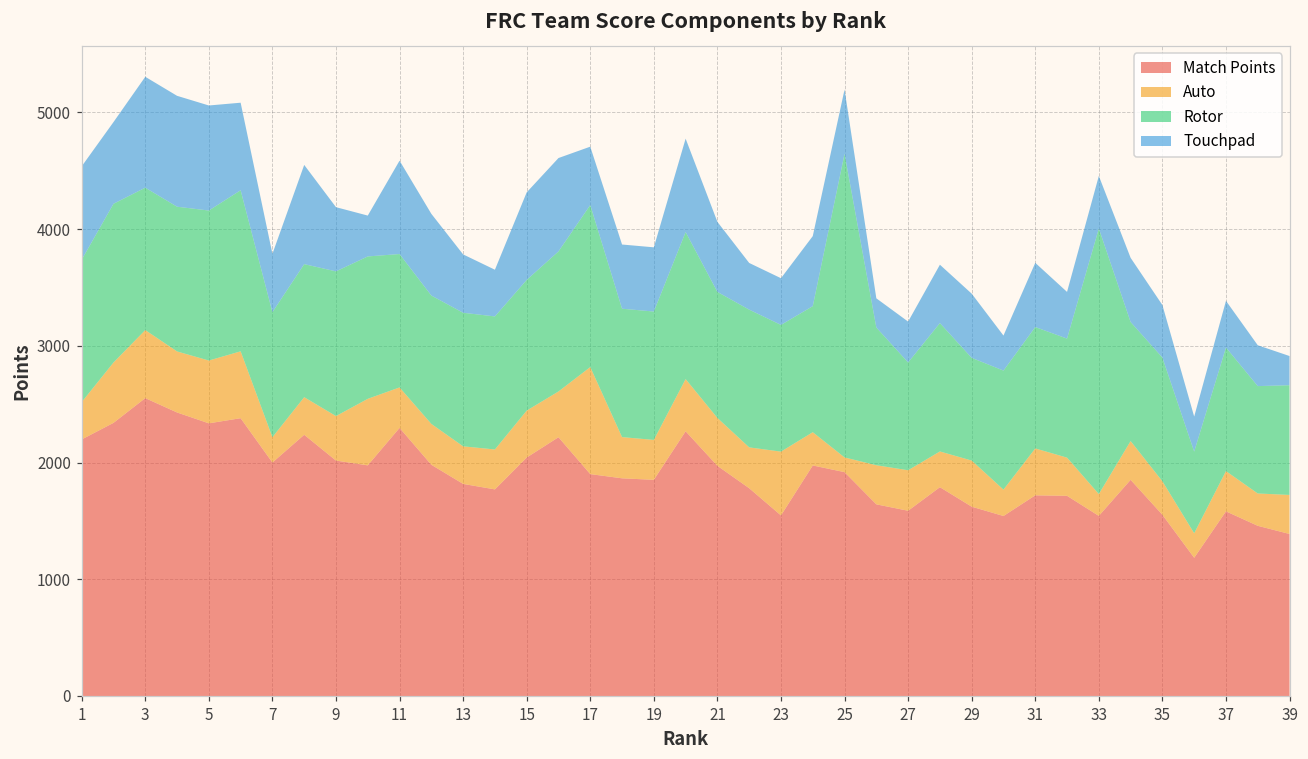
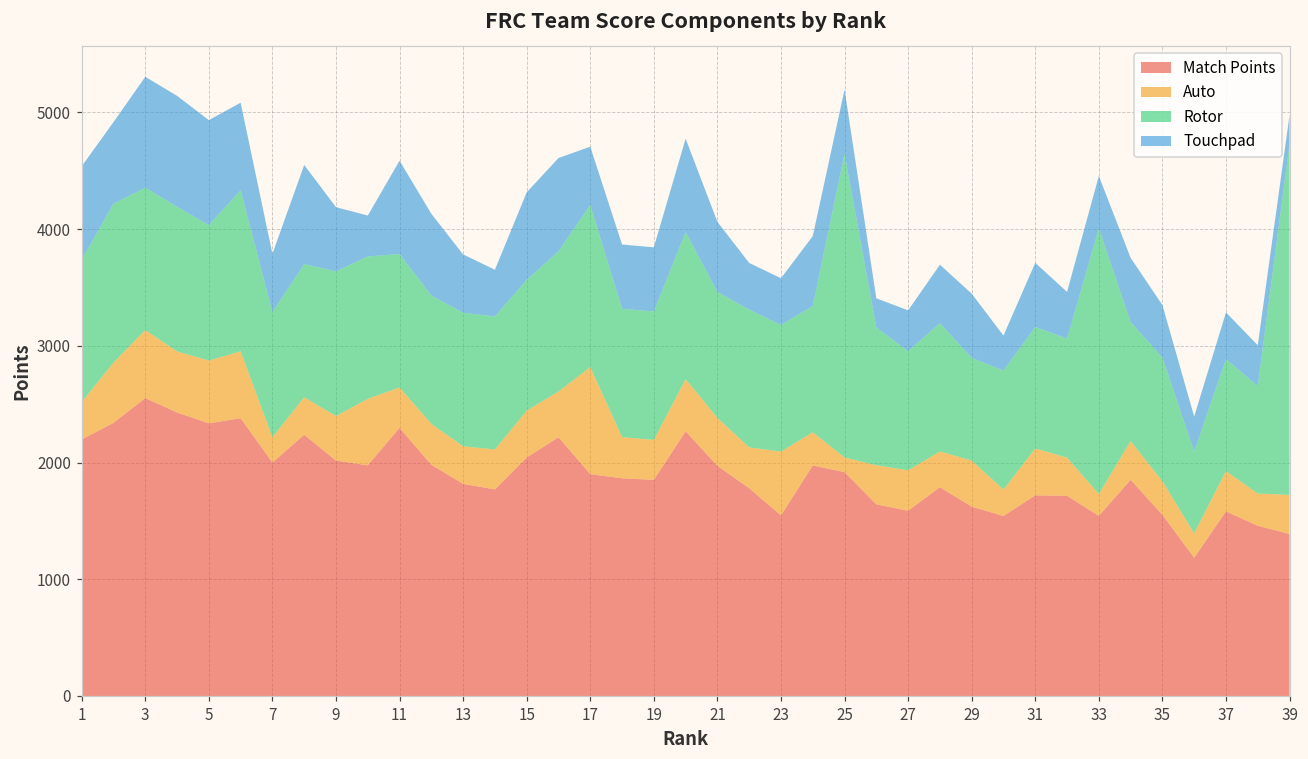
Rotor, 5: 1290 -> 1160
Rotor, 27: 920 -> 1020
Rotor, 37: 1060 -> 960
Rotor, 39: 940 -> 3000
